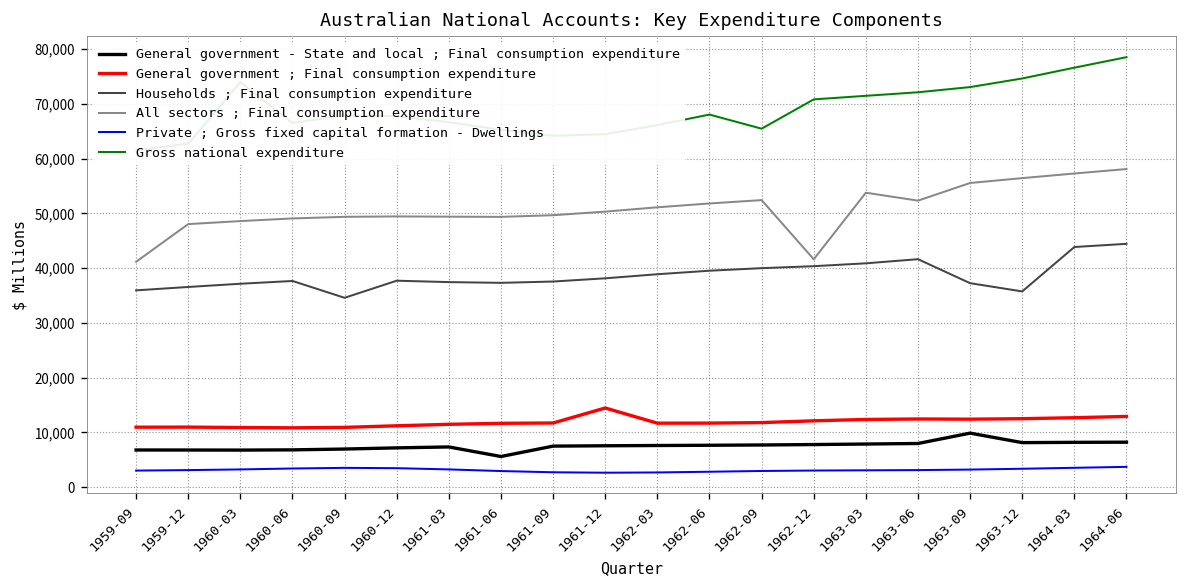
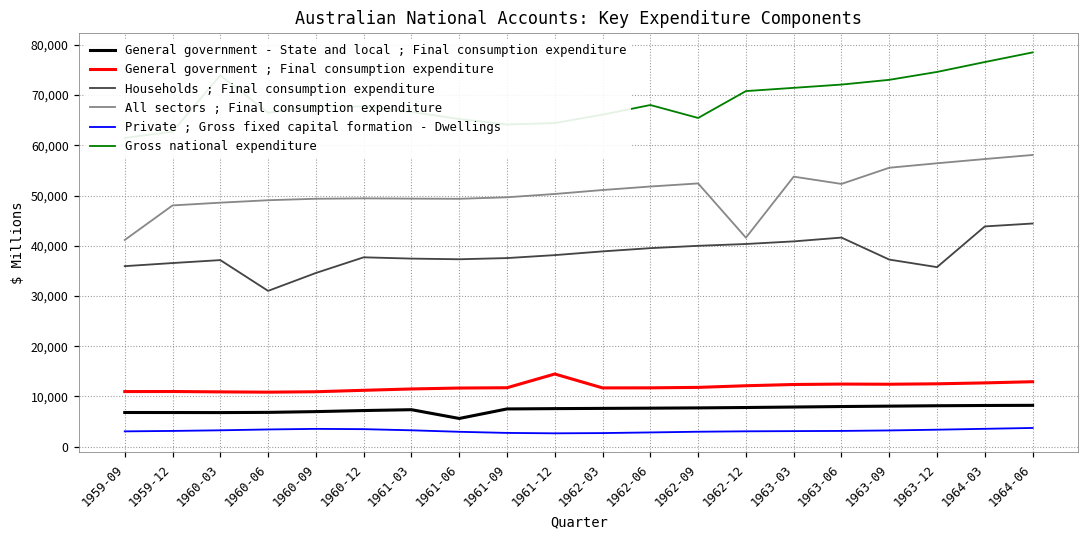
Households ; Final consumption expenditure, 1960-06: 38,000 -> 31,000
General government - State and local ; Final consumption expenditure, 1963-09: 10,000 -> 8,000
